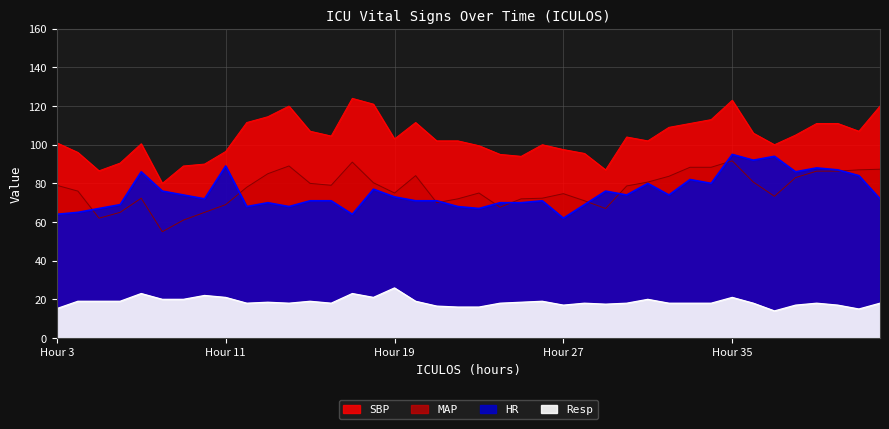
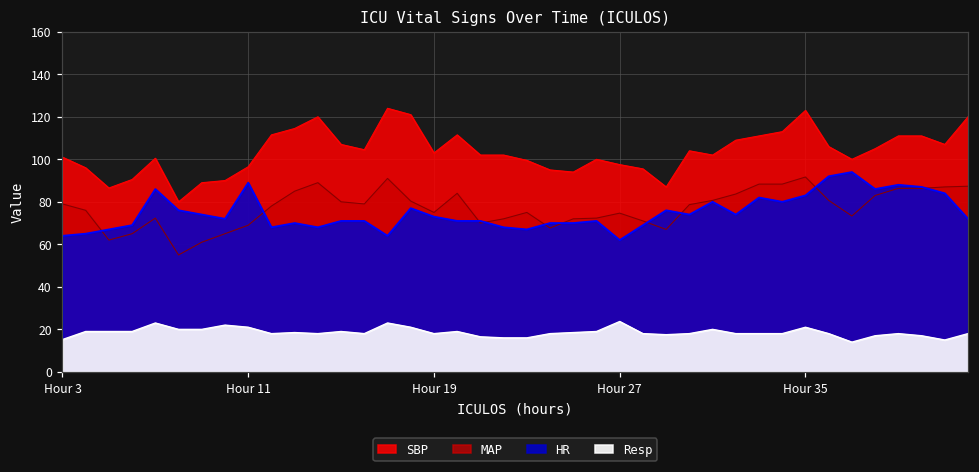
Resp, Hour 19: 26 -> 18
Resp, Hour 27: 17 -> 24
HR, Hour 35: 95 -> 83
